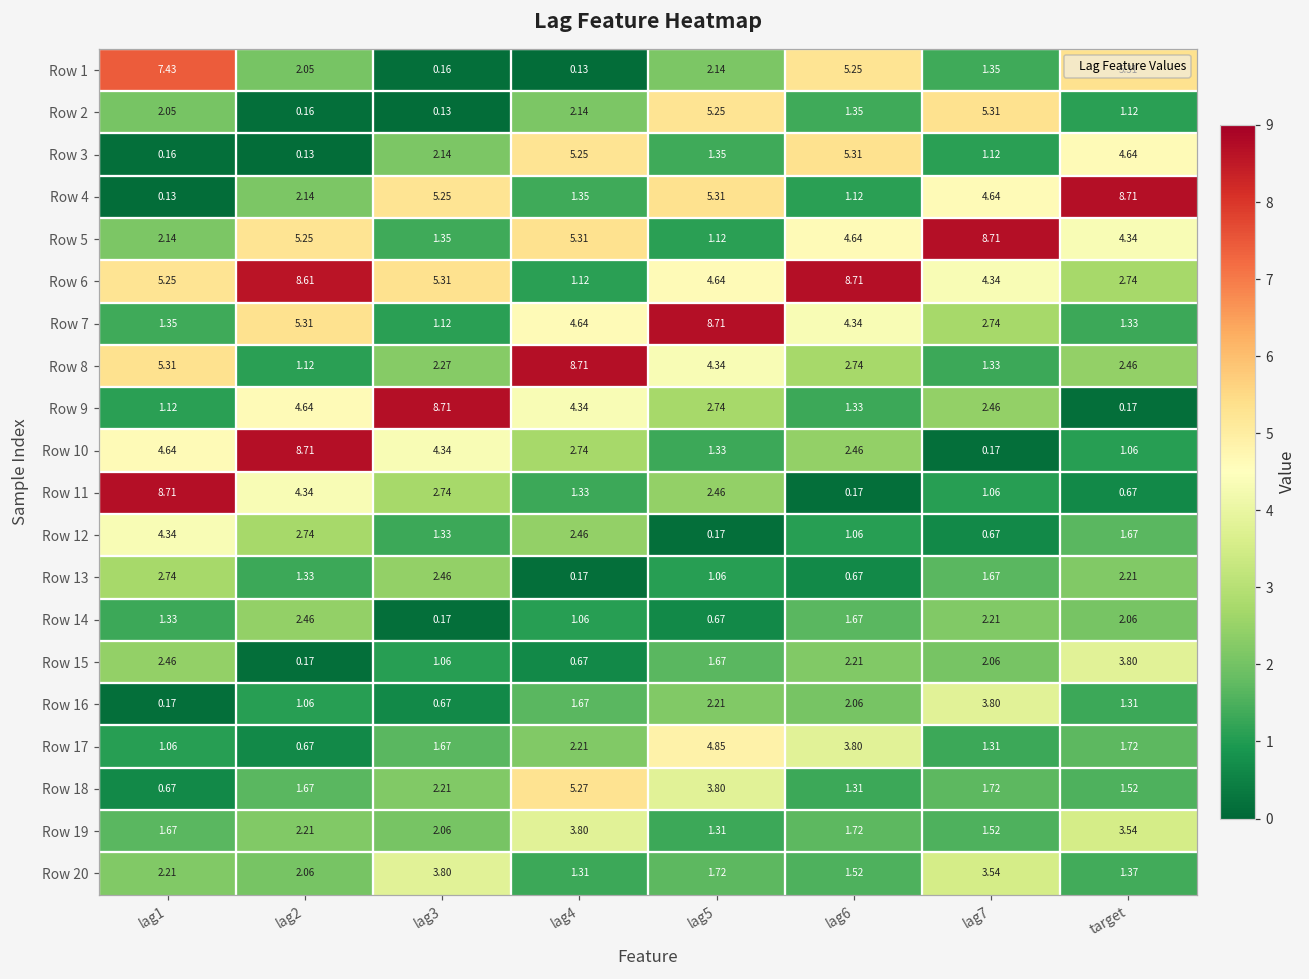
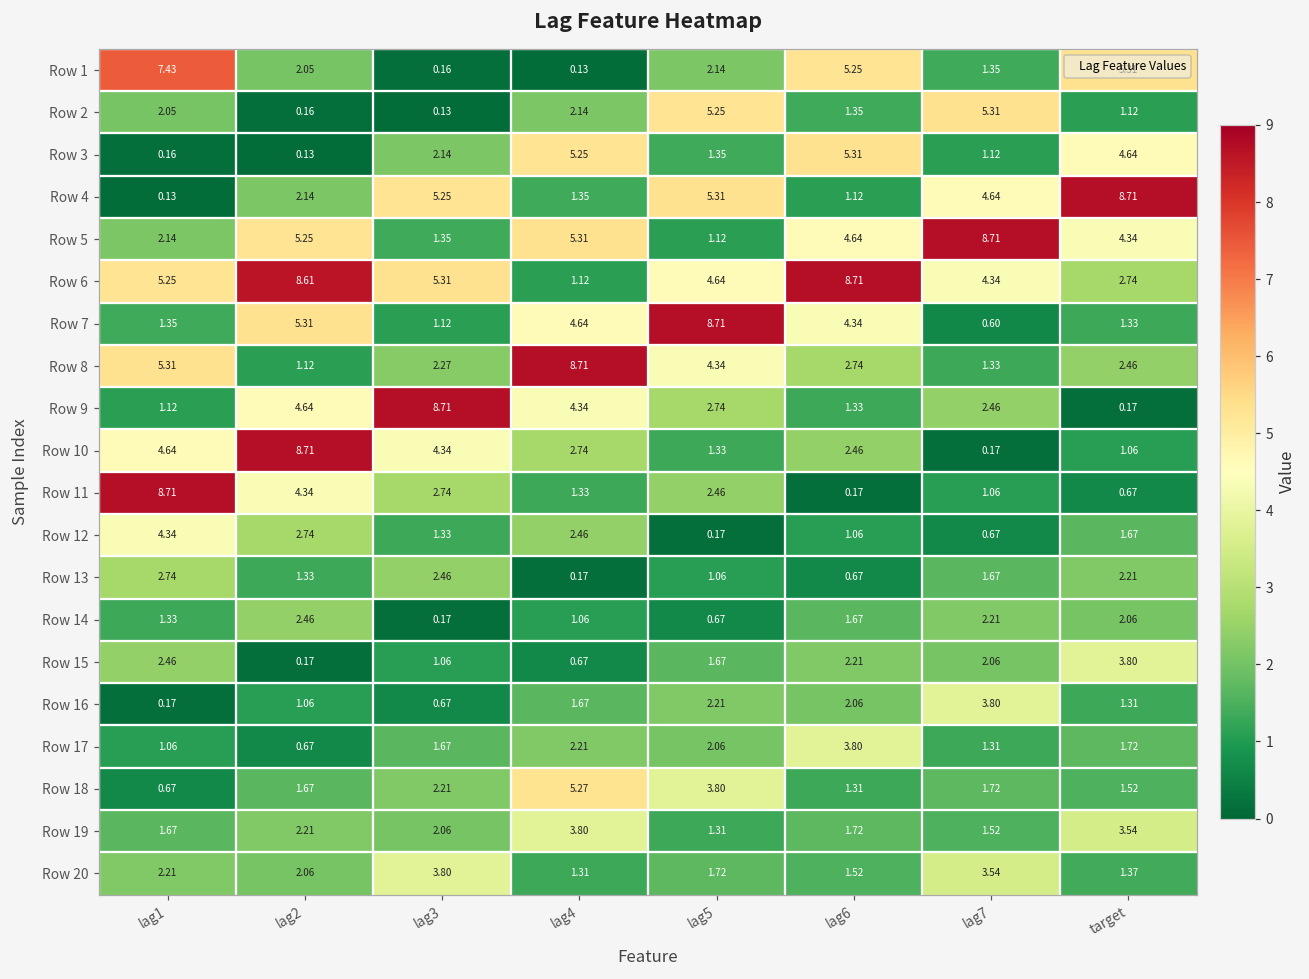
Row 7, lag7: 2.74 -> 0.60
Row 17, lag5: 4.85 -> 2.06
